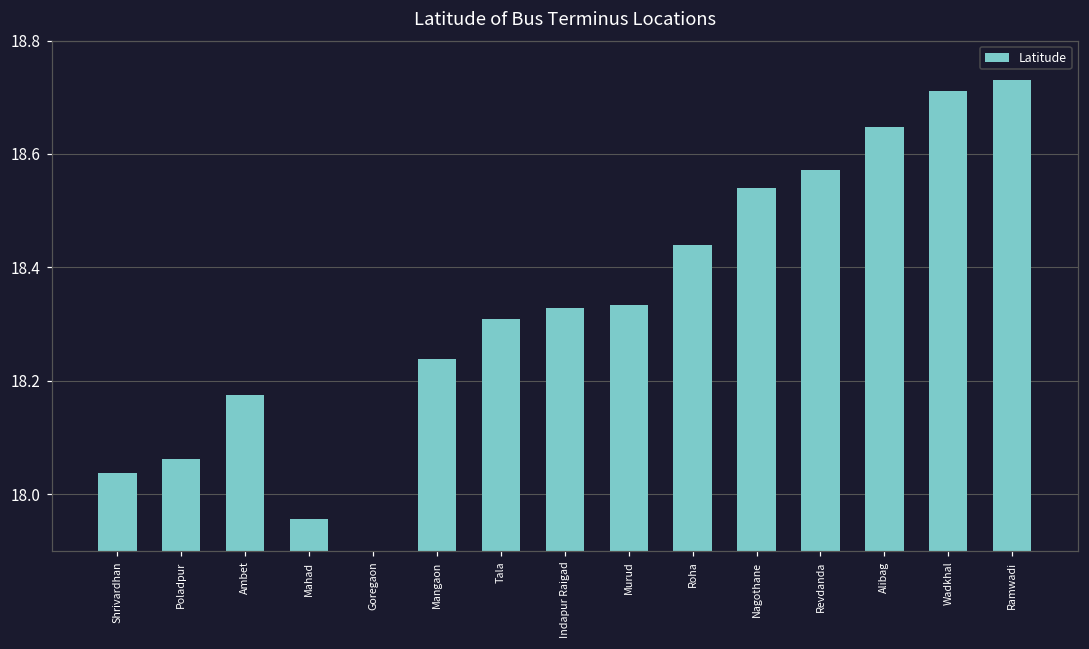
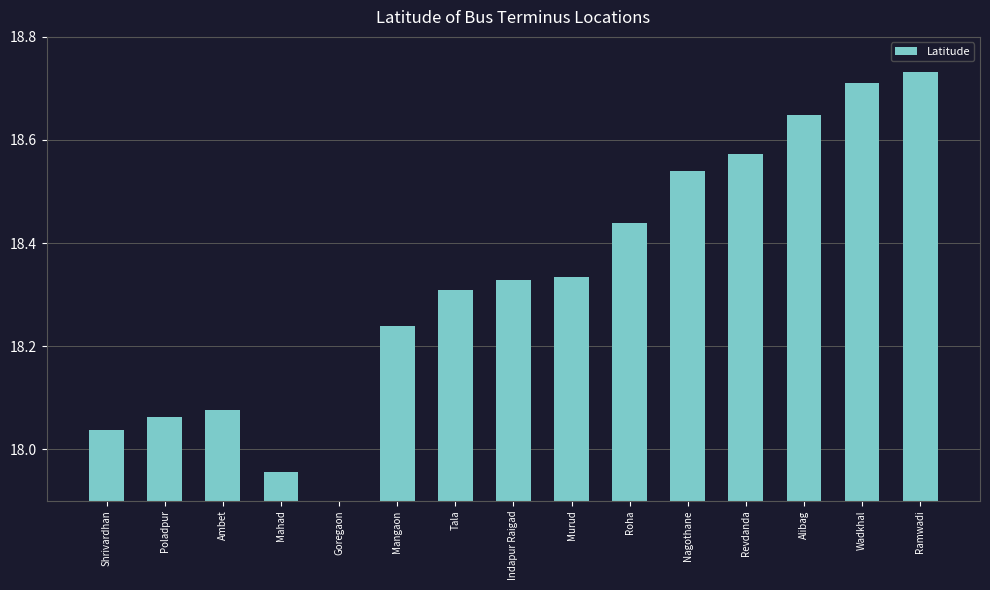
Ambet: 18.17 -> 18.08
